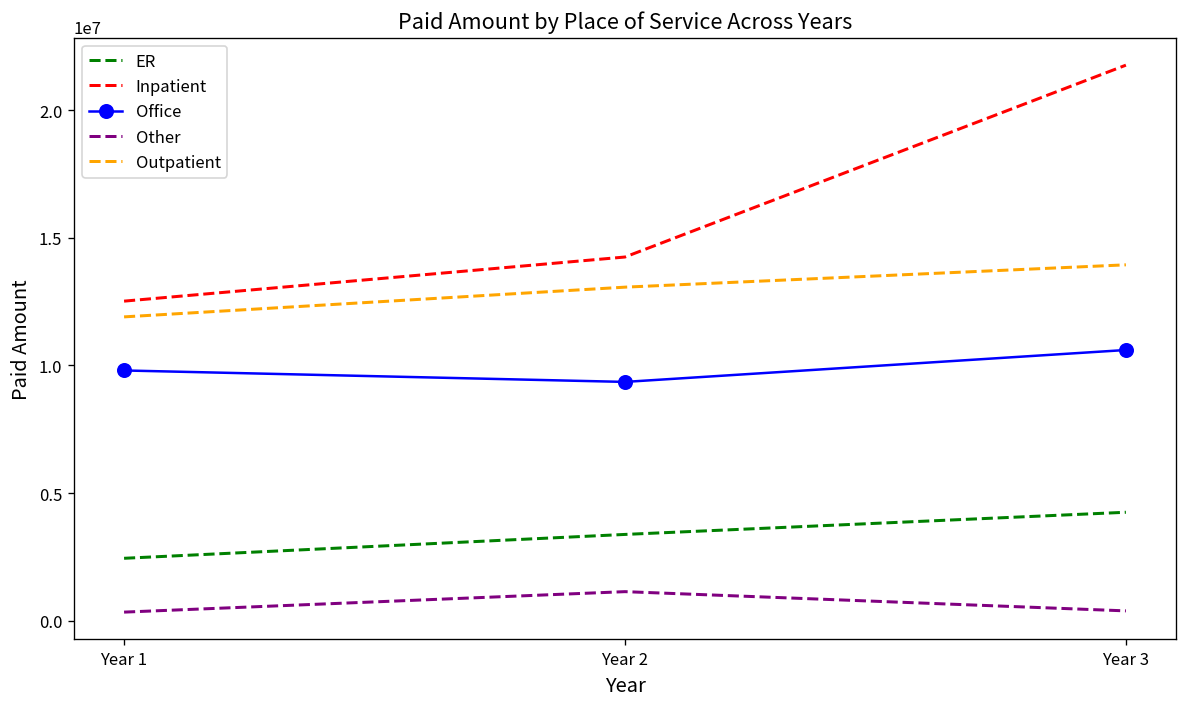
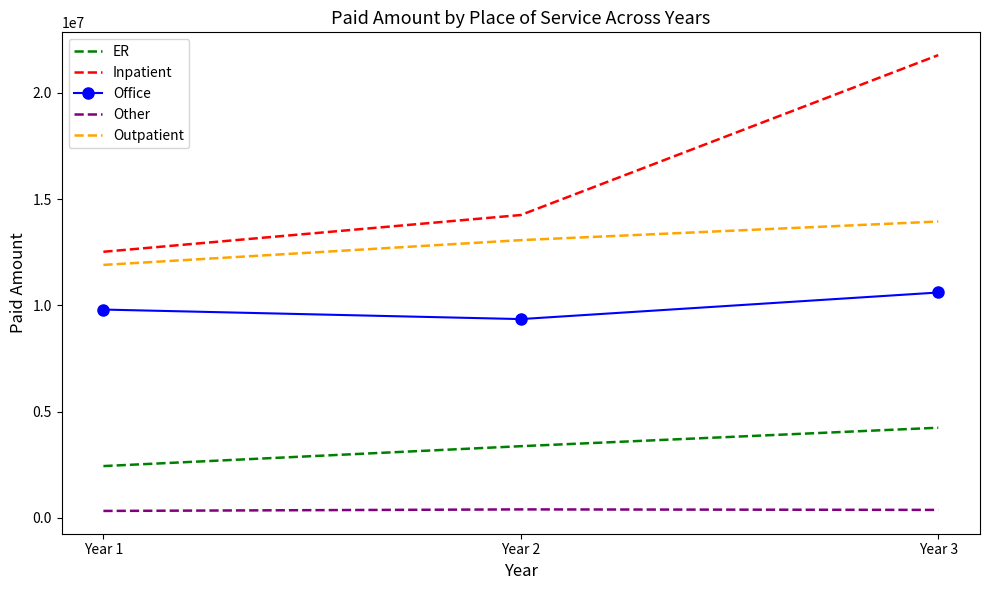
Other, Year 2: 1100000 -> 400000
